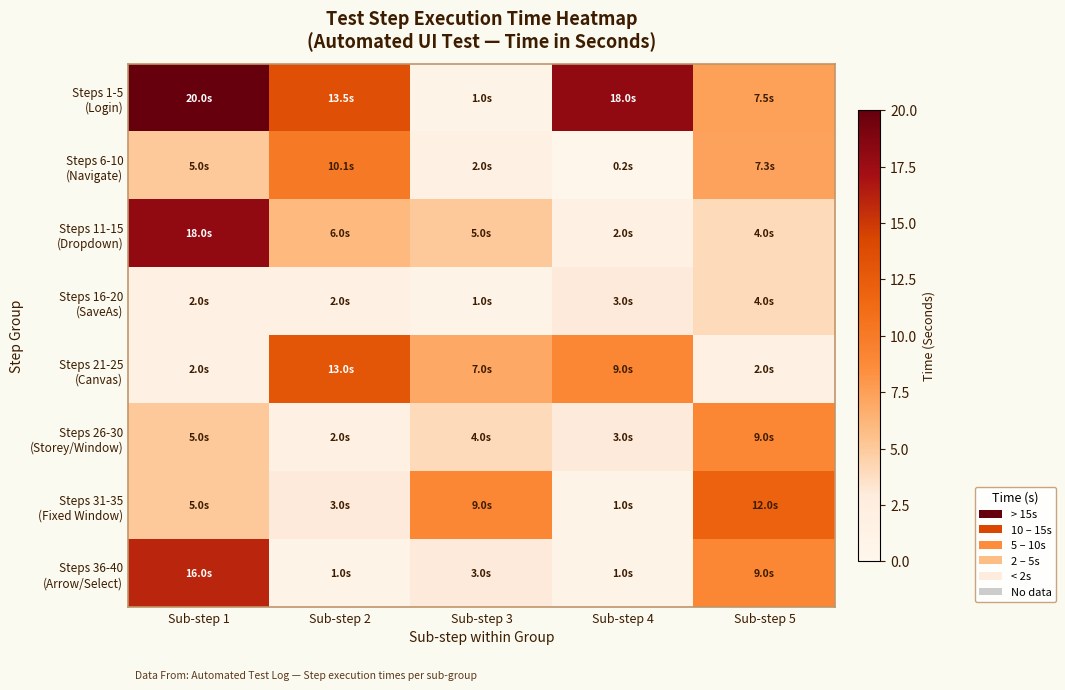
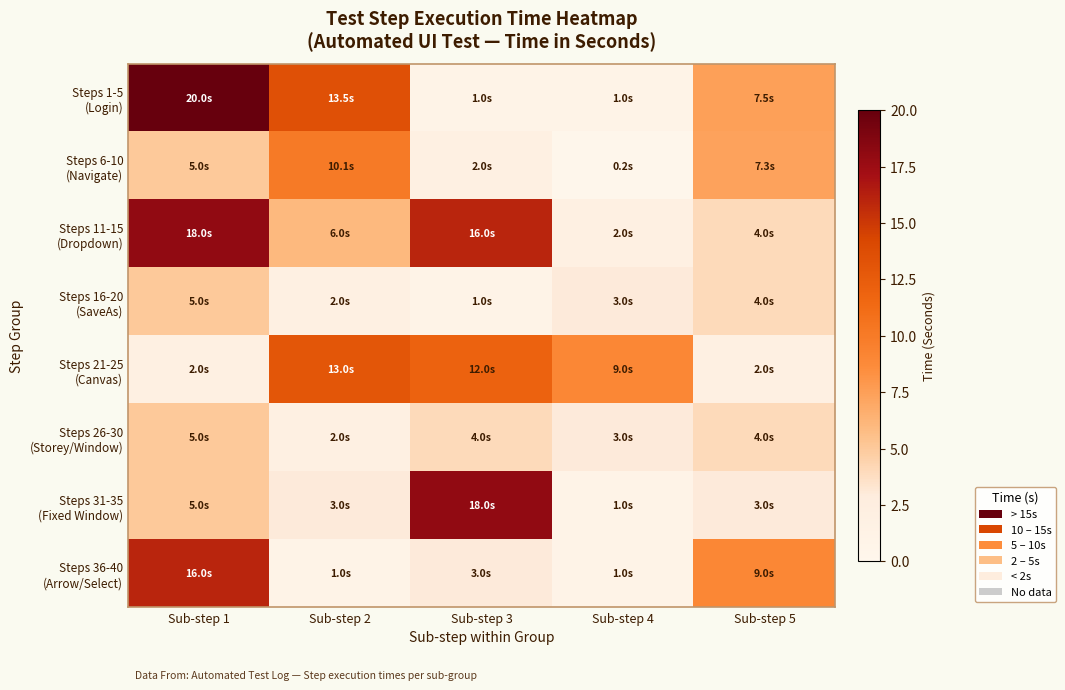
Steps 1-5 (Login), Sub-step 4: 18.0s -> 1.0s
Steps 11-15 (Dropdown), Sub-step 3: 5.0s -> 16.0s
Steps 16-20 (SaveAs), Sub-step 1: 2.0s -> 5.0s
Steps 21-25 (Canvas), Sub-step 3: 7.0s -> 12.0s
Steps 26-30 (Storey/Window), Sub-step 5: 9.0s -> 4.0s
Steps 31-35 (Fixed Window), Sub-step 3: 9.0s -> 18.0s
Steps 31-35 (Fixed Window), Sub-step 5: 12.0s -> 3.0s
